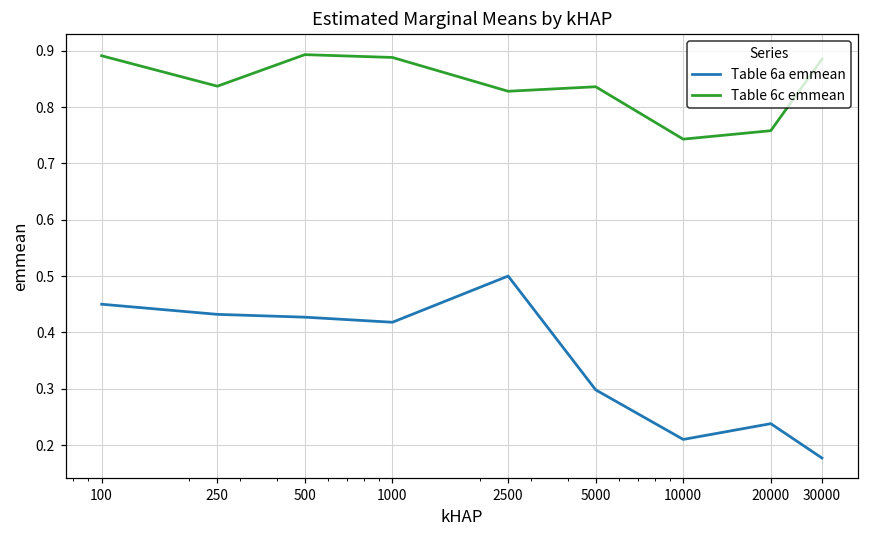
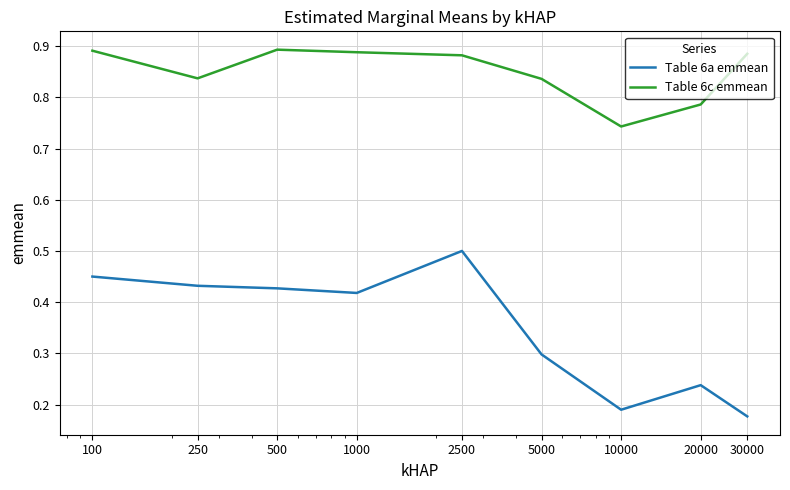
Table 6c emmean, 2500: 0.83 -> 0.88
Table 6a emmean, 10000: 0.21 -> 0.19
Table 6c emmean, 20000: 0.76 -> 0.79
